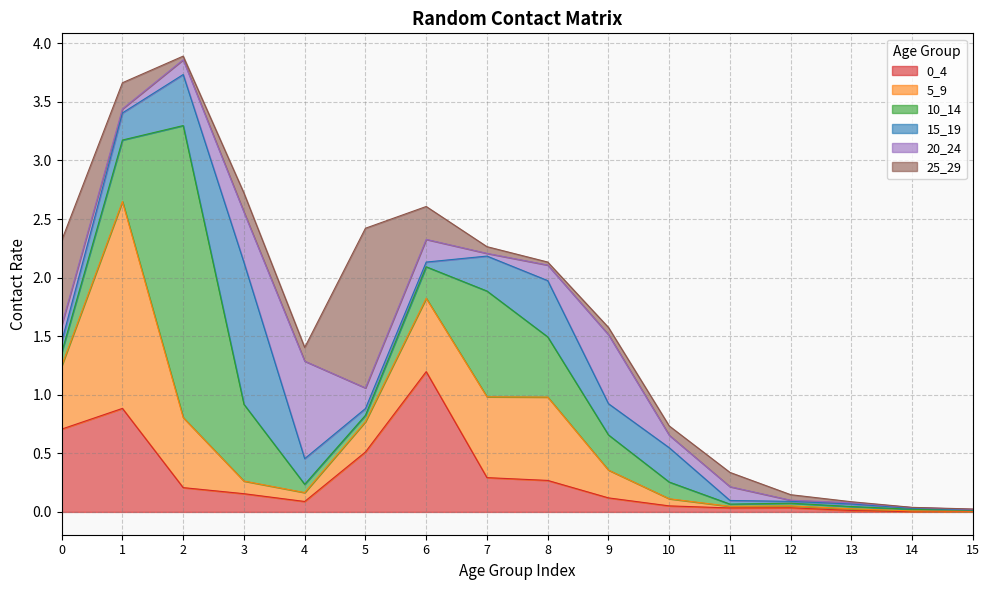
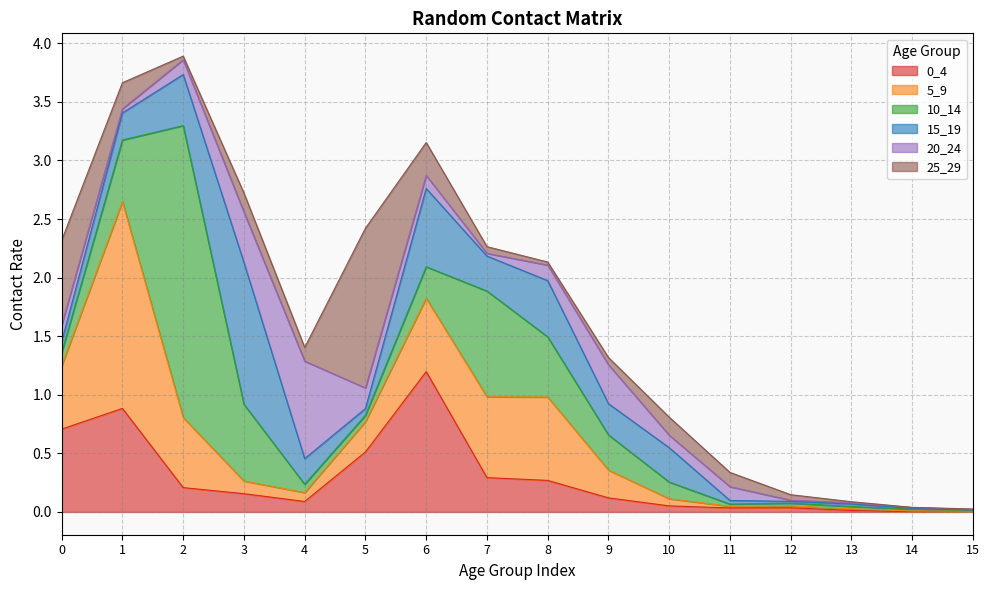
15_19, 6: 0.04 -> 0.67
20_24, 6: 0.19 -> 0.11
20_24, 9: 0.59 -> 0.33
25_29, 10: 0.08 -> 0.15
